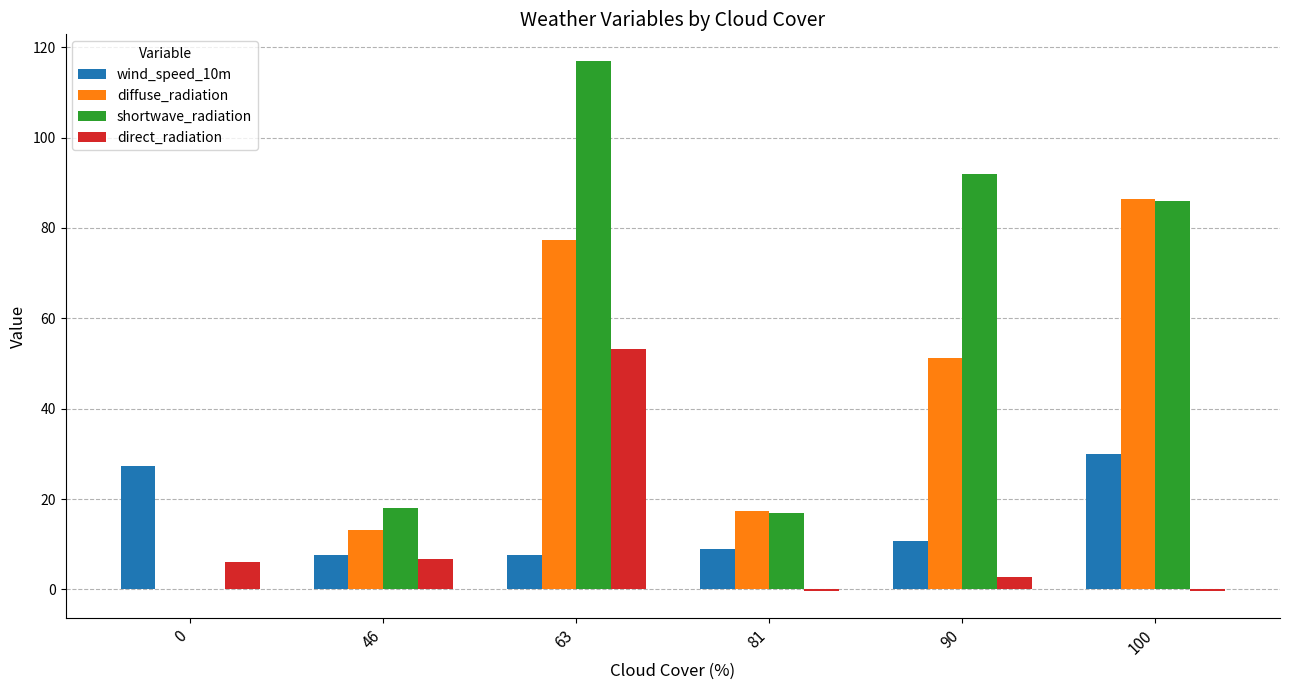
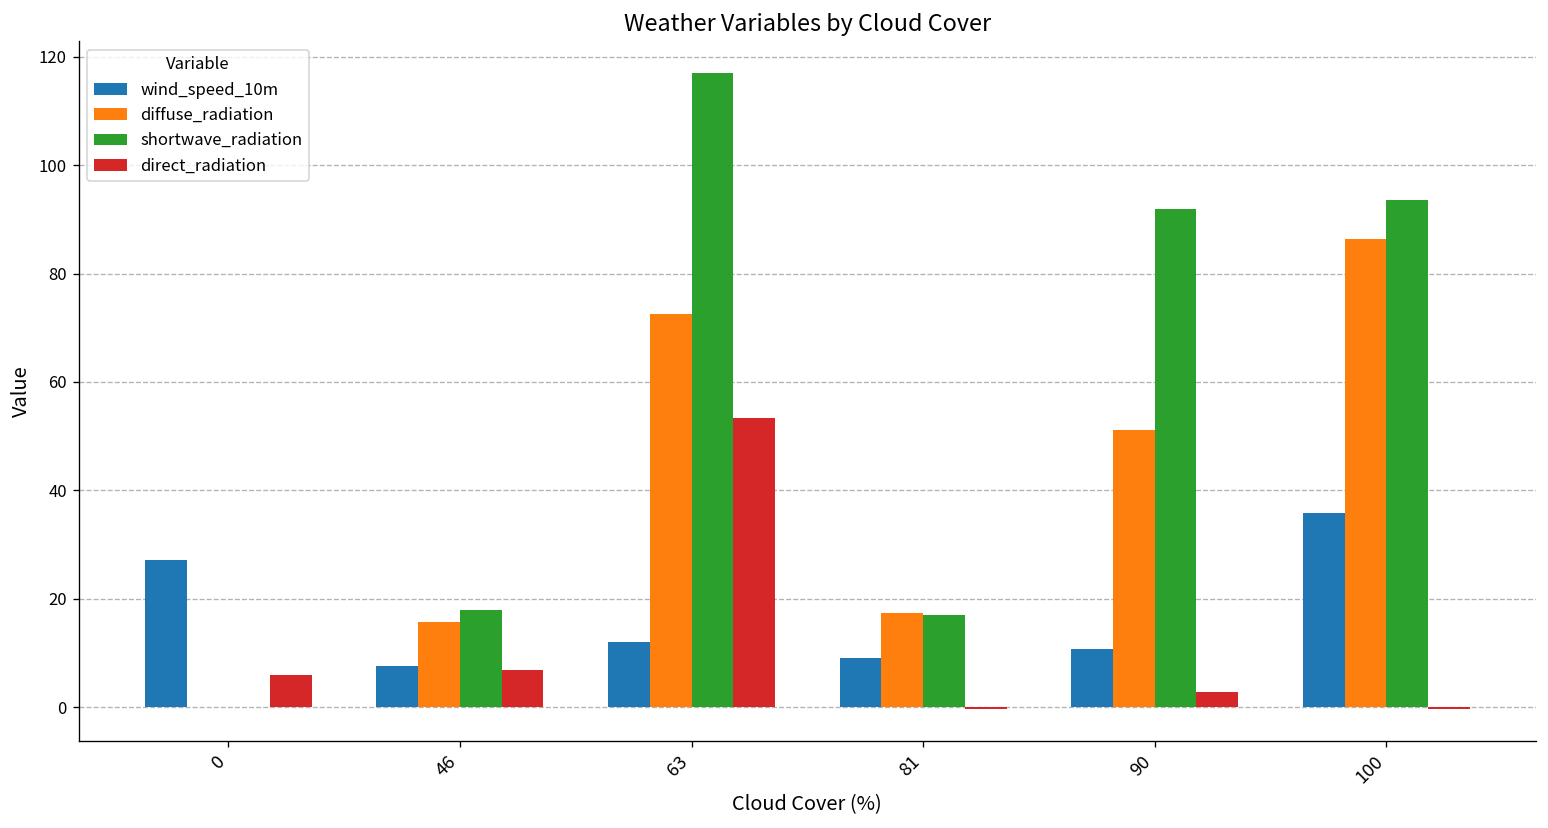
diffuse_radiation, 46: 13 -> 16
wind_speed_10m, 63: 8 -> 12
diffuse_radiation, 63: 77 -> 73
wind_speed_10m, 100: 30 -> 36
shortwave_radiation, 100: 86 -> 94
